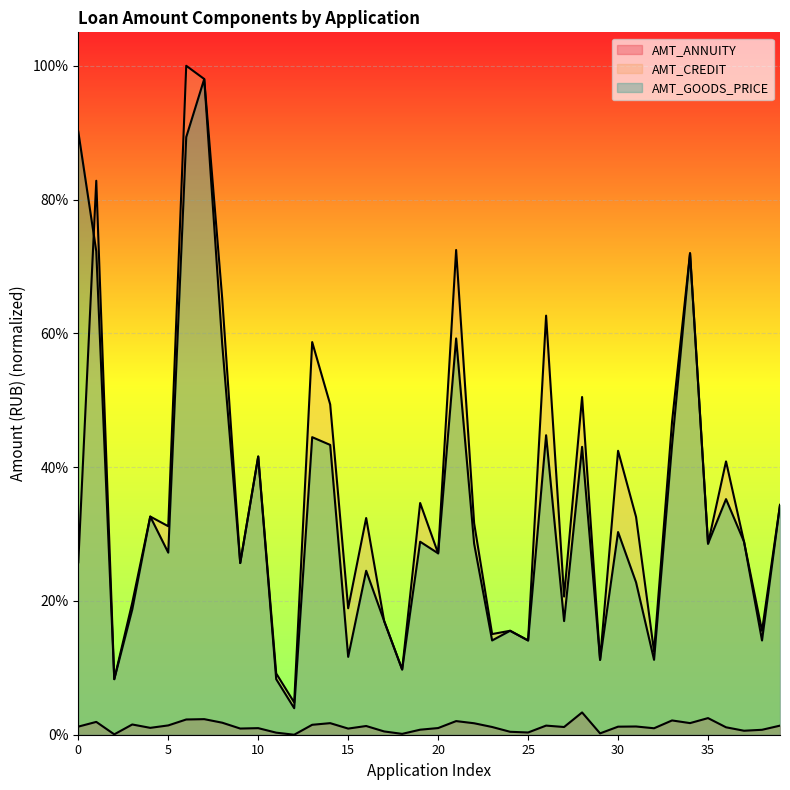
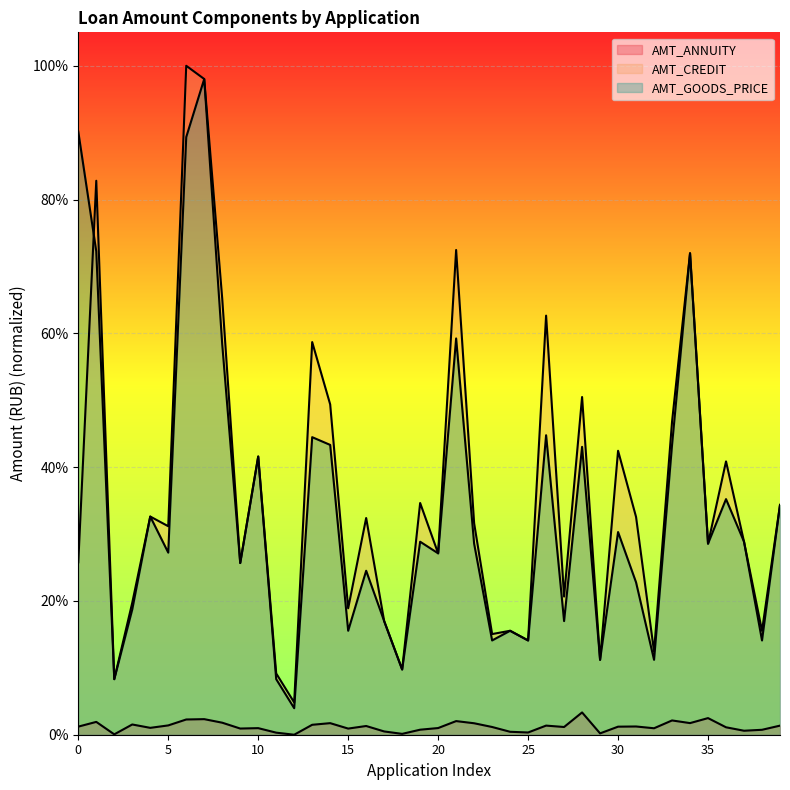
AMT_GOODS_PRICE, 15: 12% -> 16%
